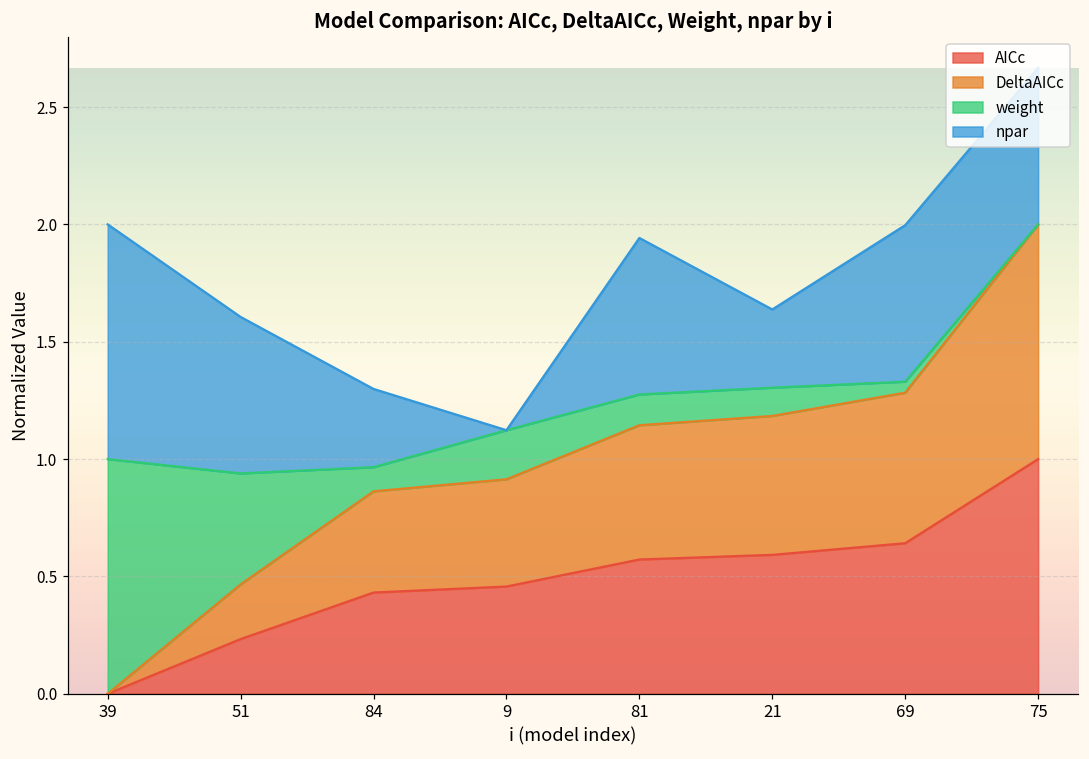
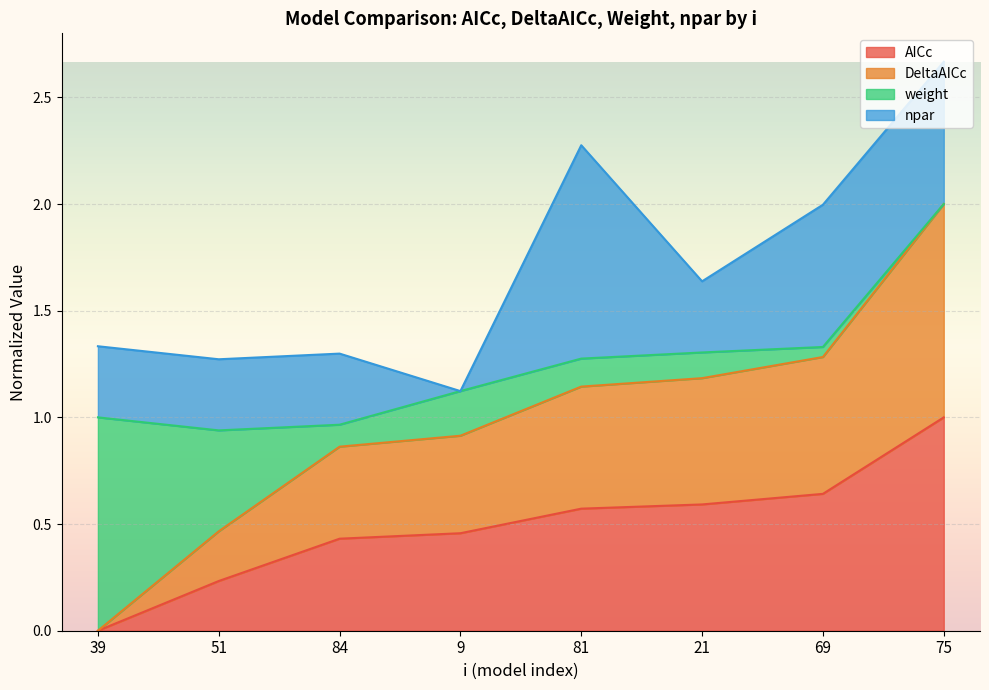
npar, 39: 1.00 -> 0.33
npar, 51: 0.67 -> 0.33
npar, 81: 0.67 -> 1.00
